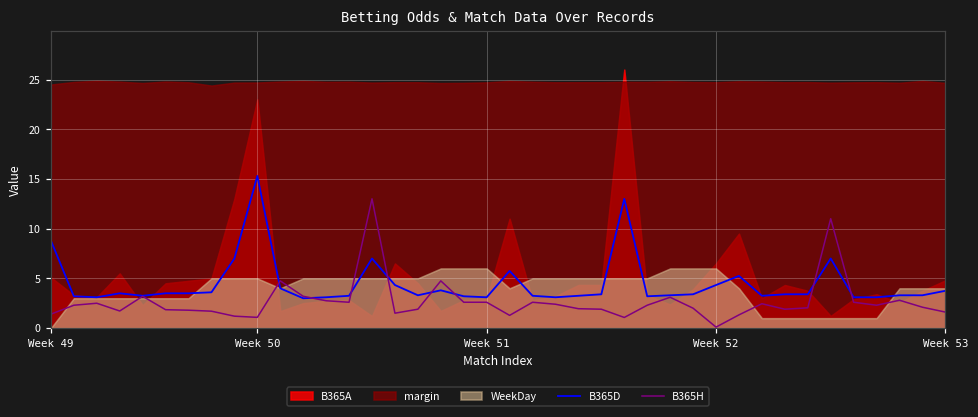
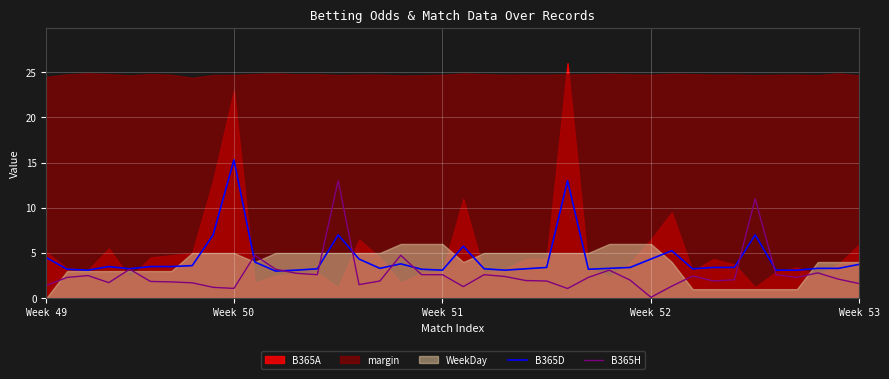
B365D, Week 49: 9 -> 5
B365A, Week 53: 5 -> 6
